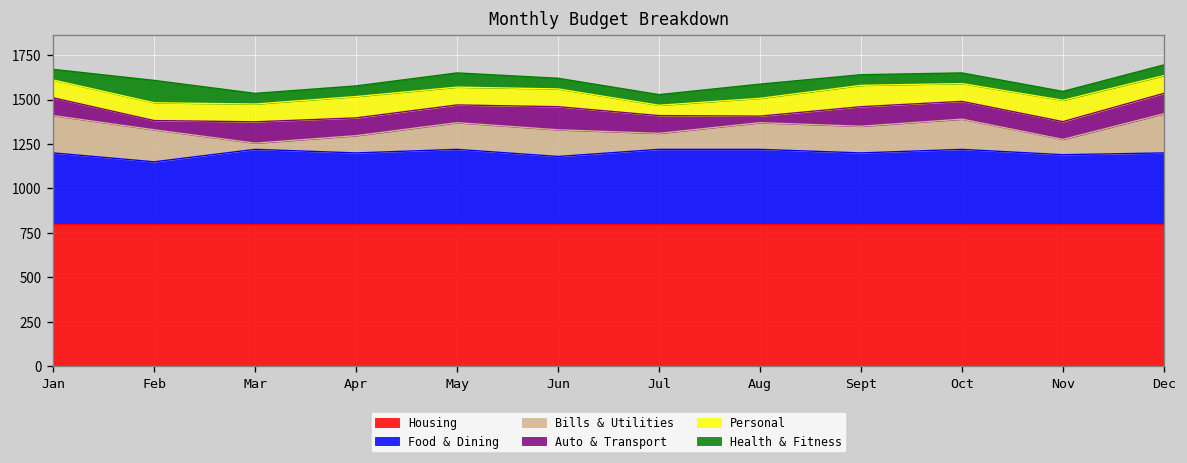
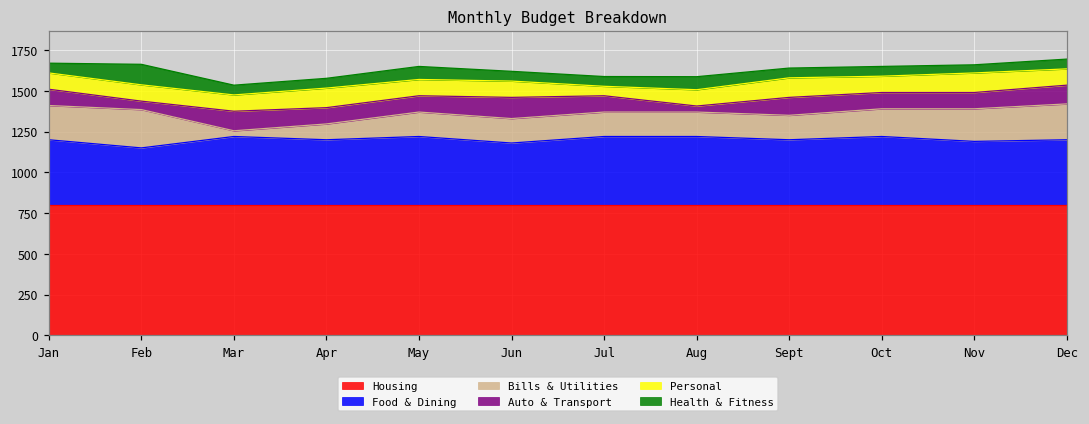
Bills & Utilities, Feb: 180 -> 240
Bills & Utilities, Jul: 90 -> 150
Bills & Utilities, Nov: 90 -> 200
